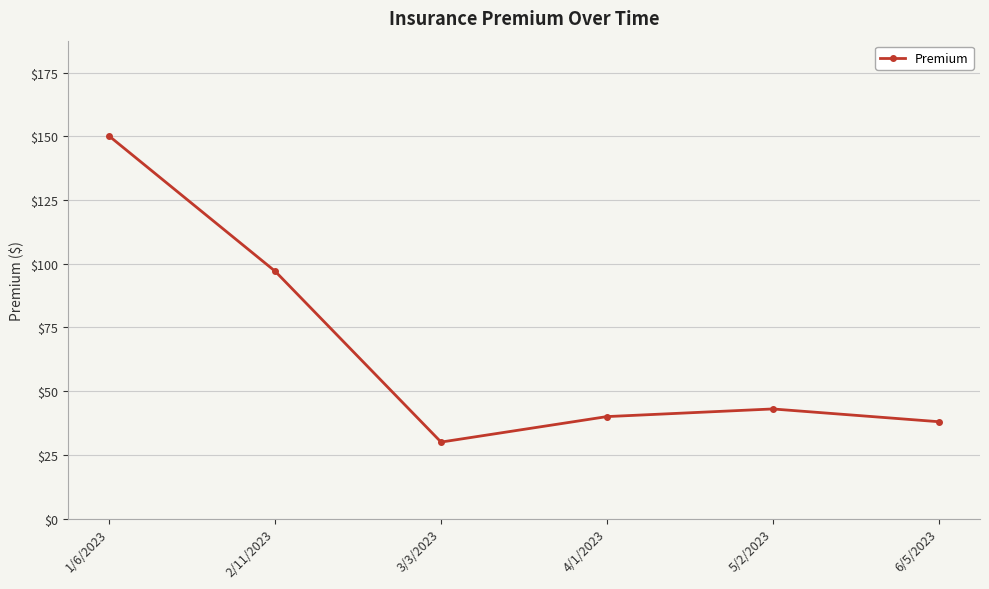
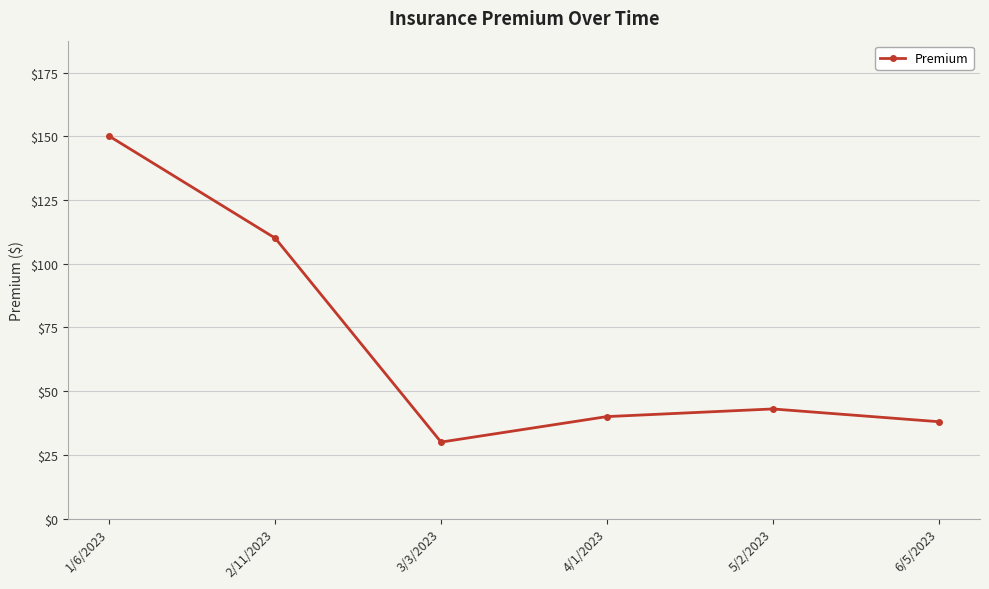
2/11/2023: $97 -> $110
